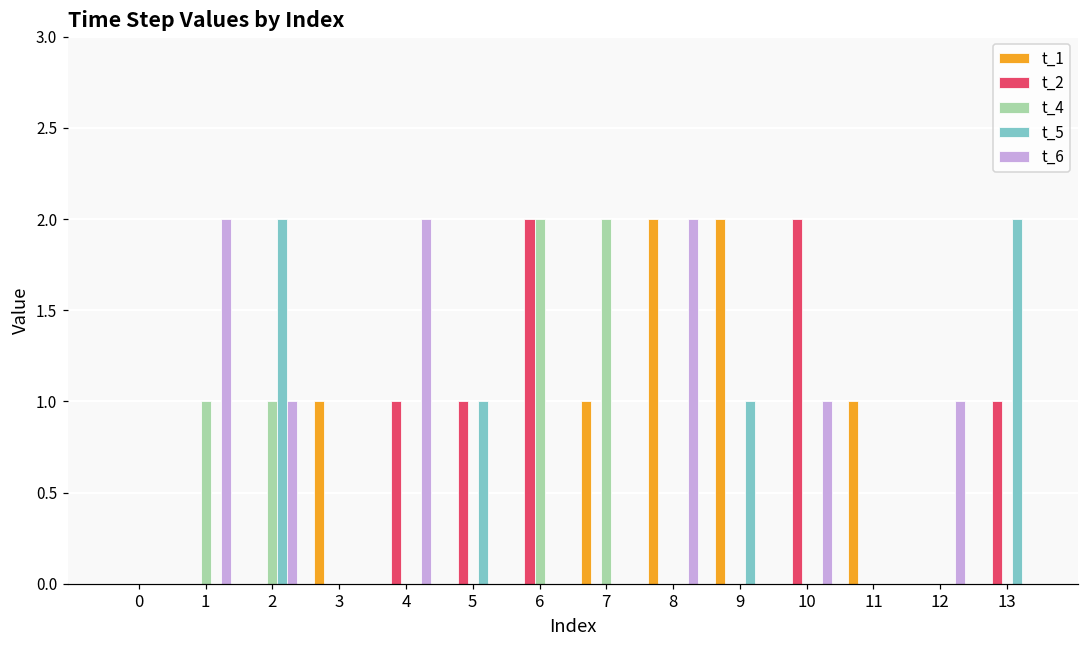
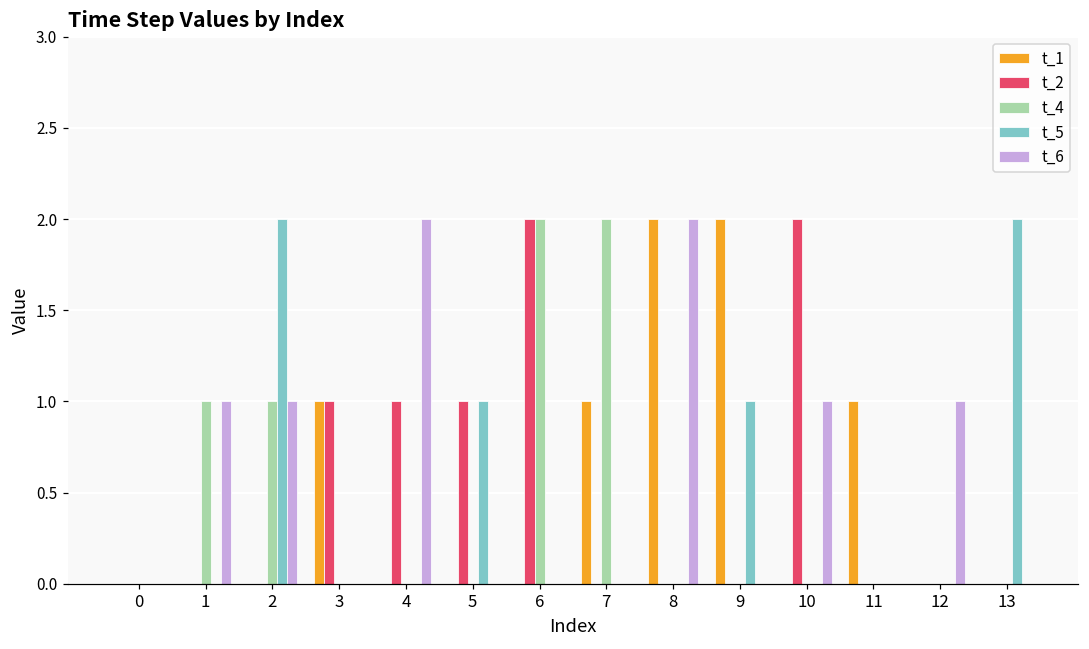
t_6, 1: 2 -> 1
t_2, 3: 0 -> 1
t_2, 13: 1 -> 0
